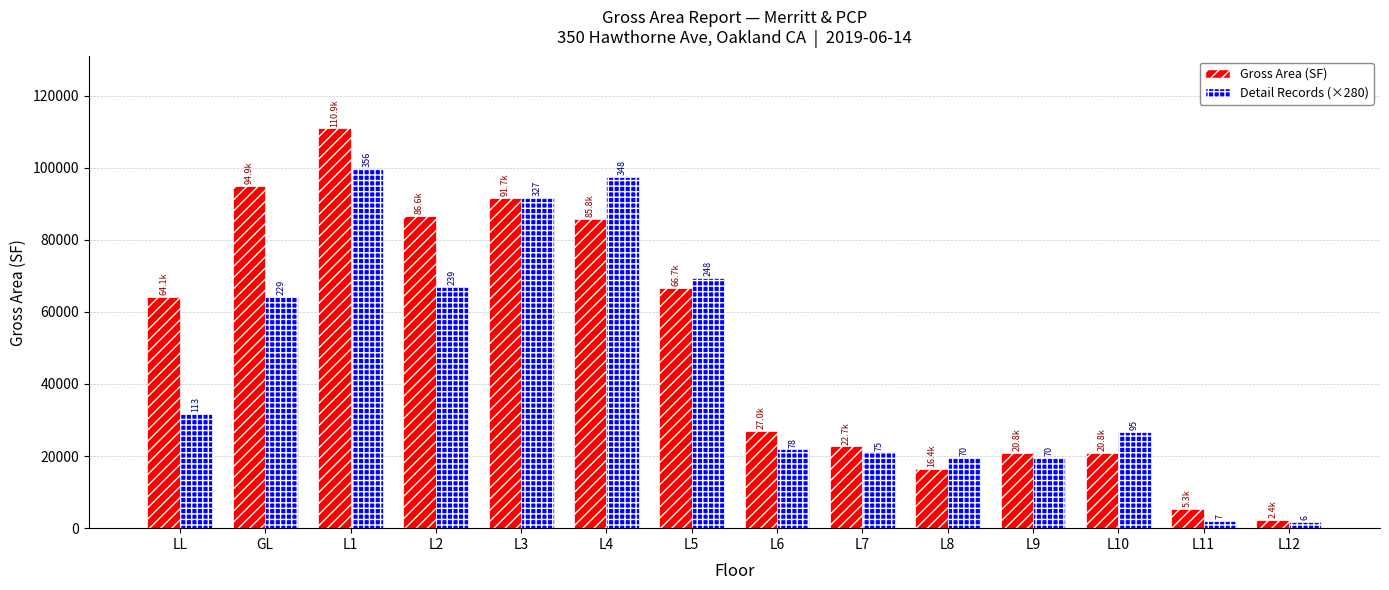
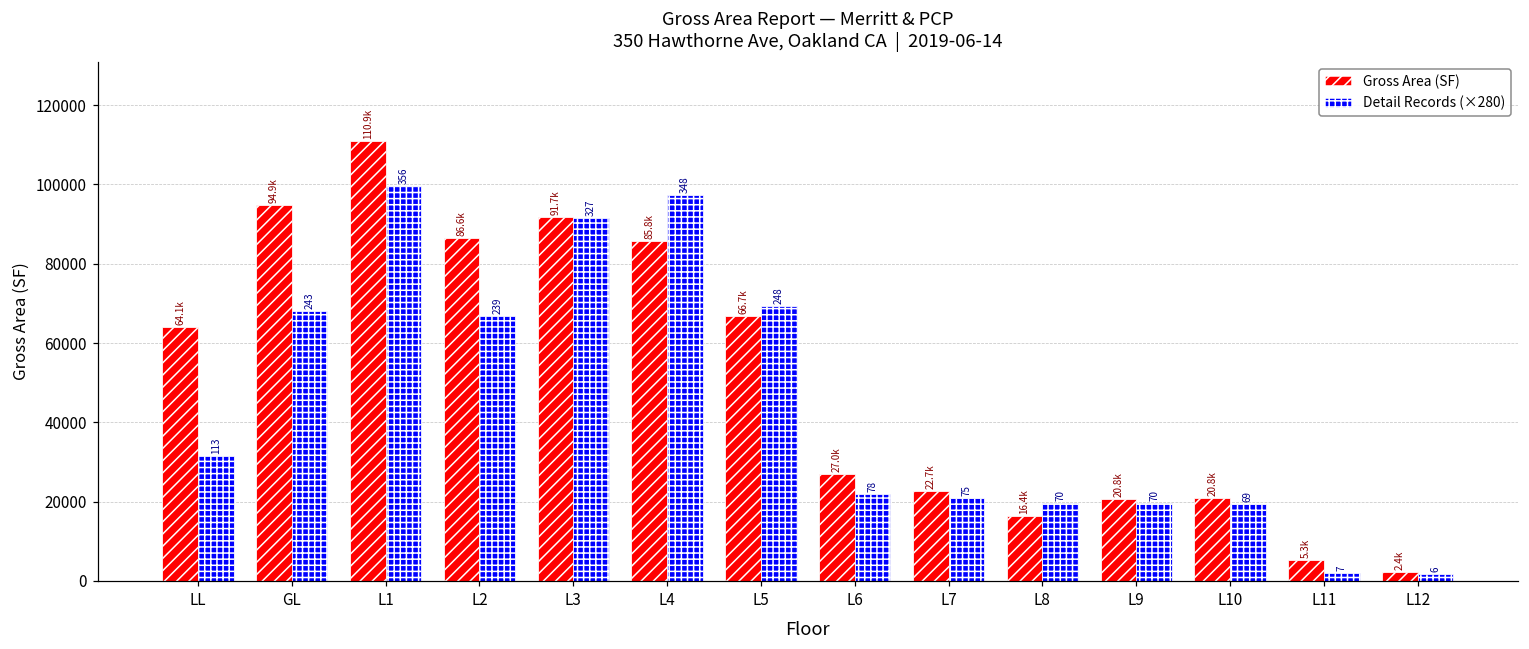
Detail Records (×280), GL: 229 -> 243
Detail Records (×280), L10: 95 -> 69
